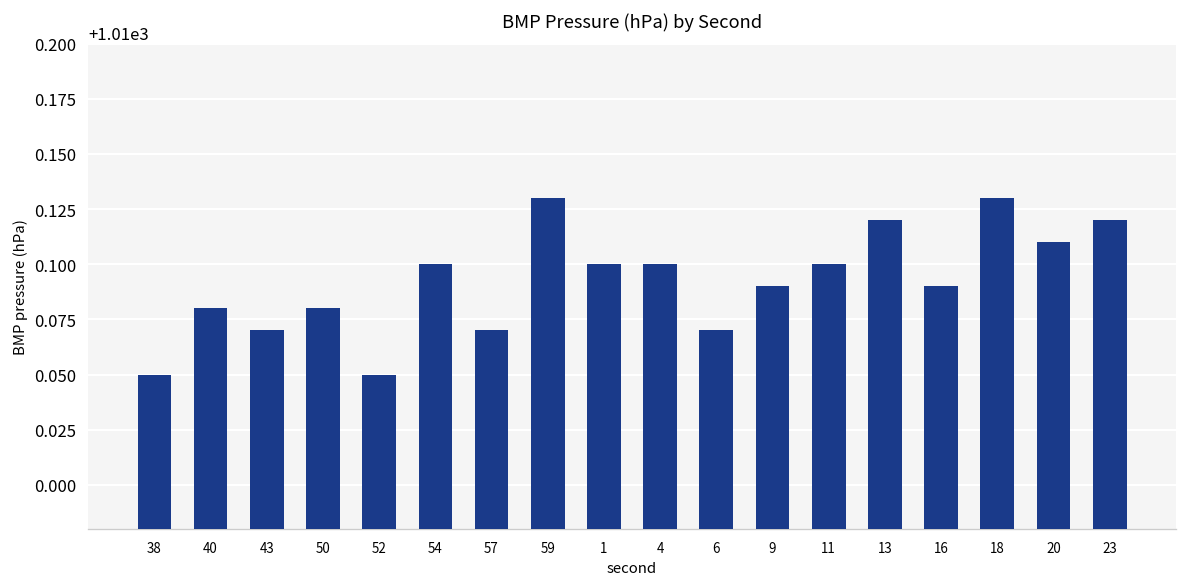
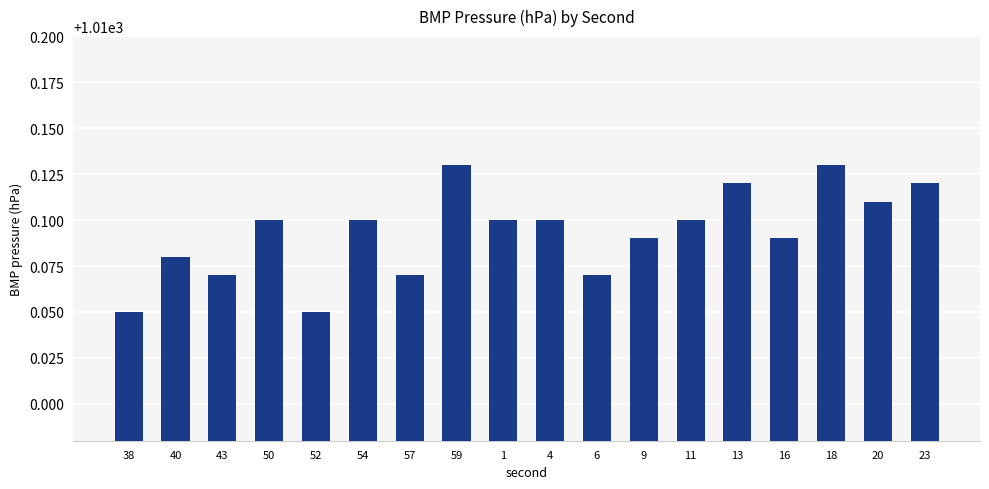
50: 1010.08 -> 1010.10
